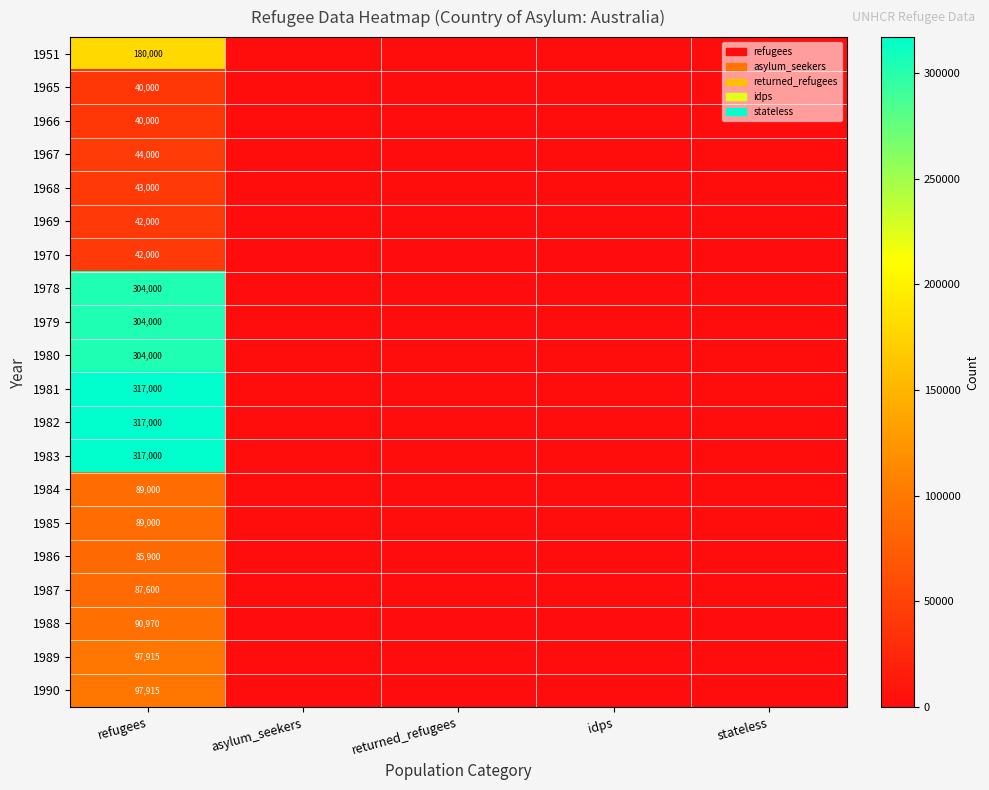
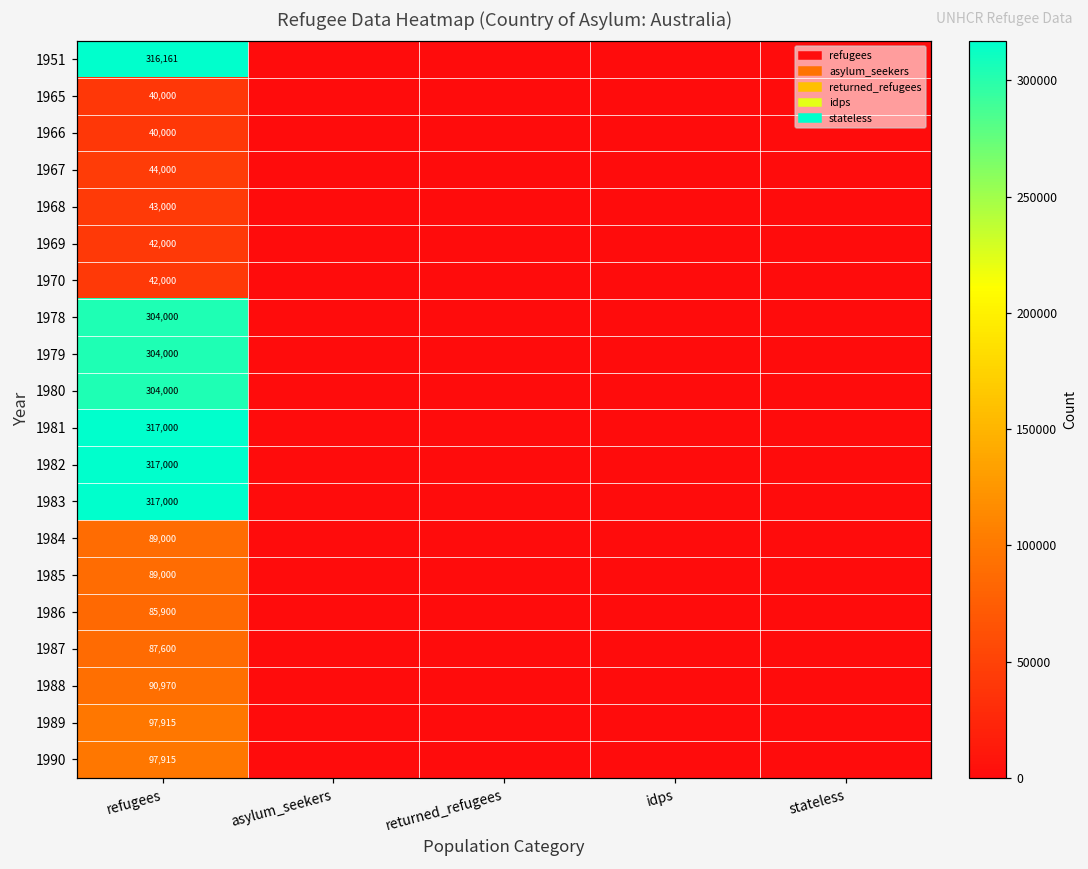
1951, refugees: 180,000 -> 316,161
